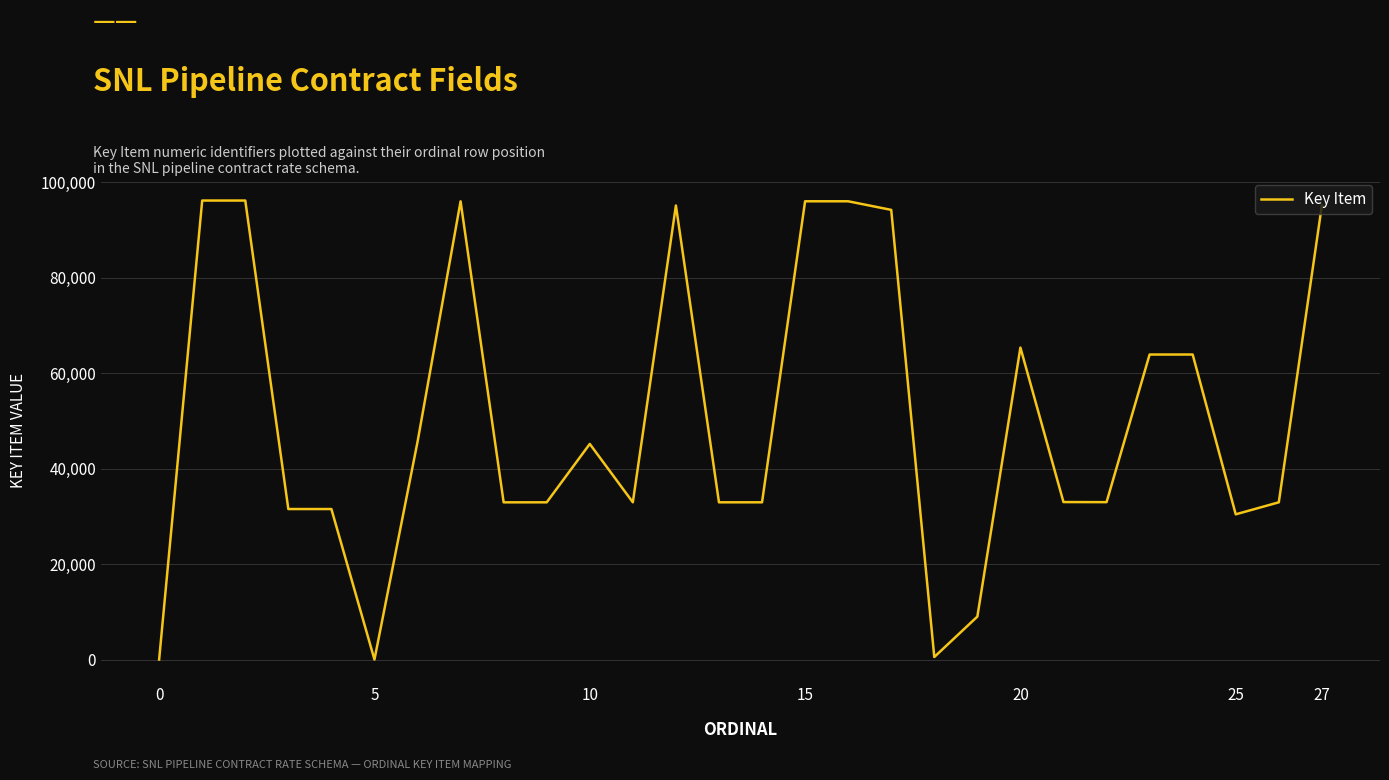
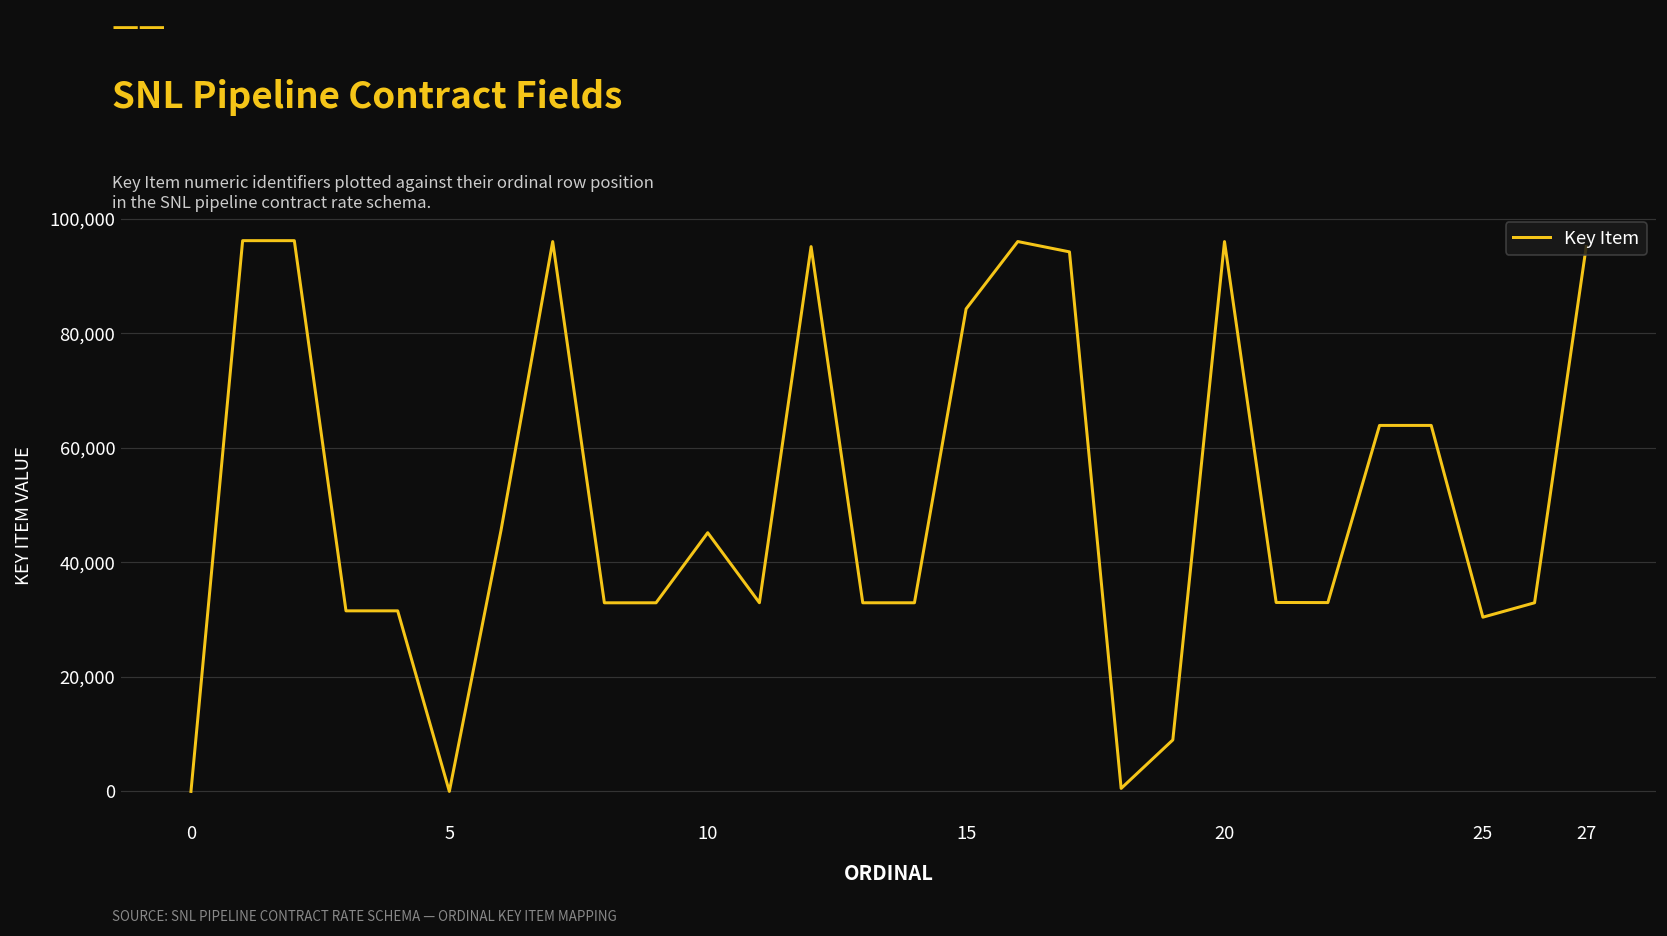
15: 96,000 -> 84,000
20: 65,000 -> 96,000
